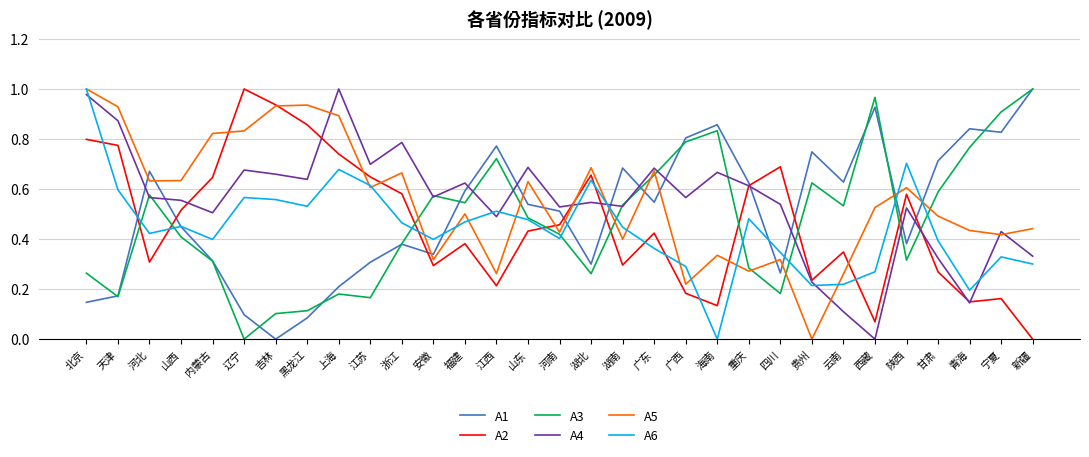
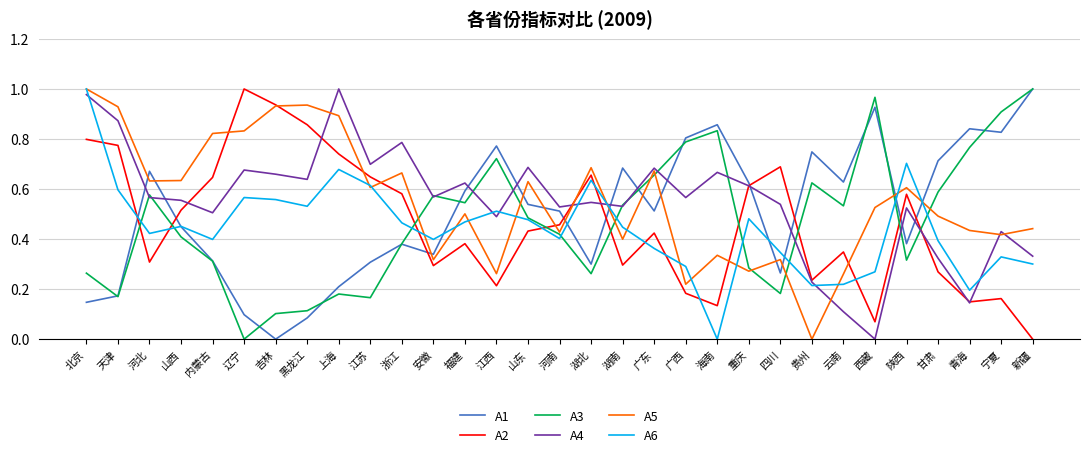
A1, 广东: 0.55 -> 0.51
